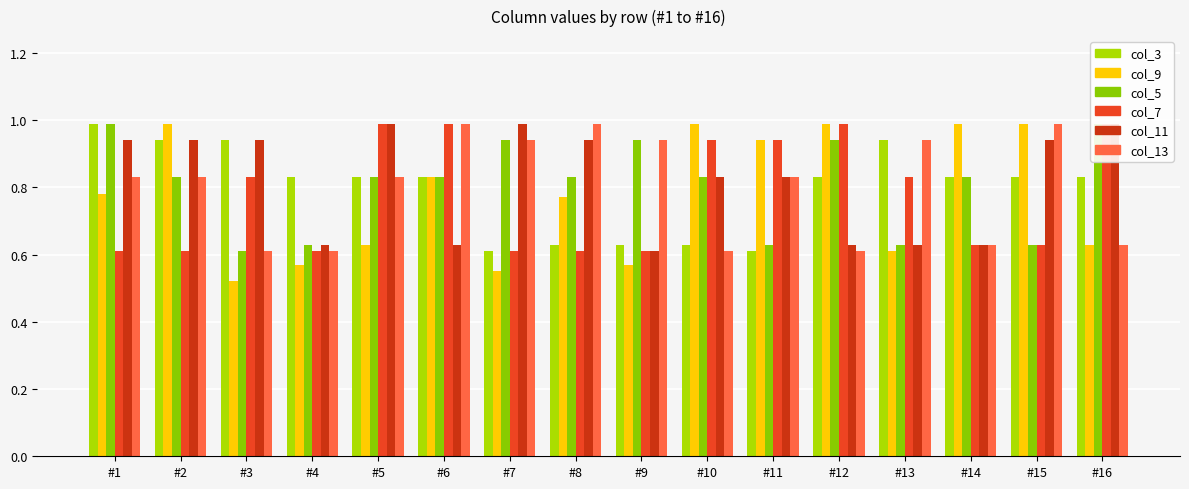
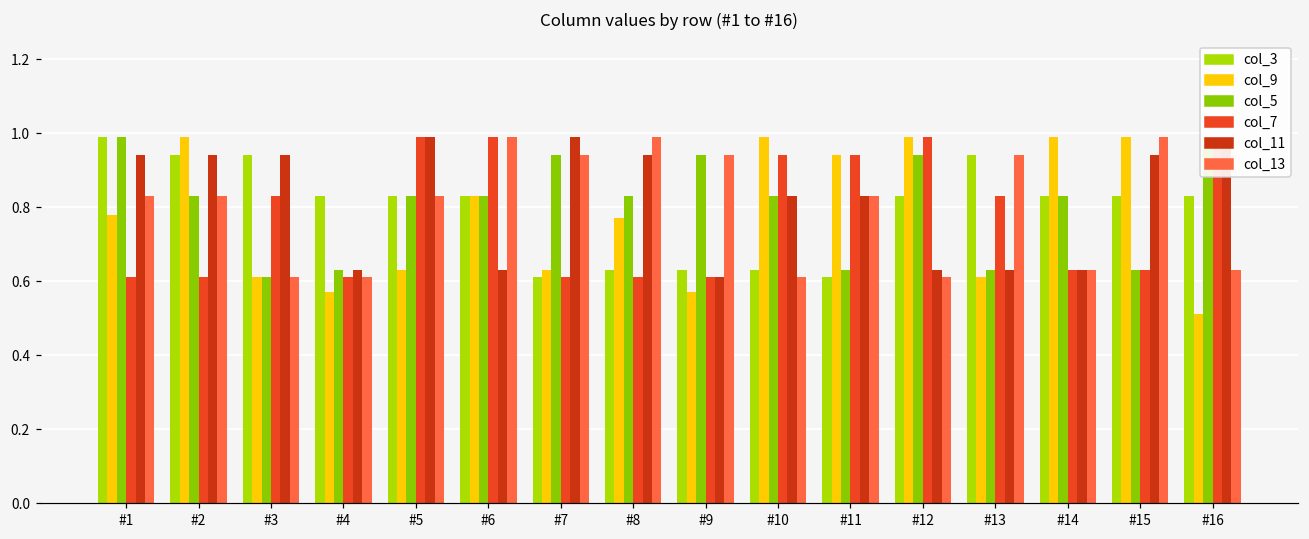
col_9, #3: 0.52 -> 0.61
col_9, #7: 0.55 -> 0.63
col_9, #16: 0.63 -> 0.51
